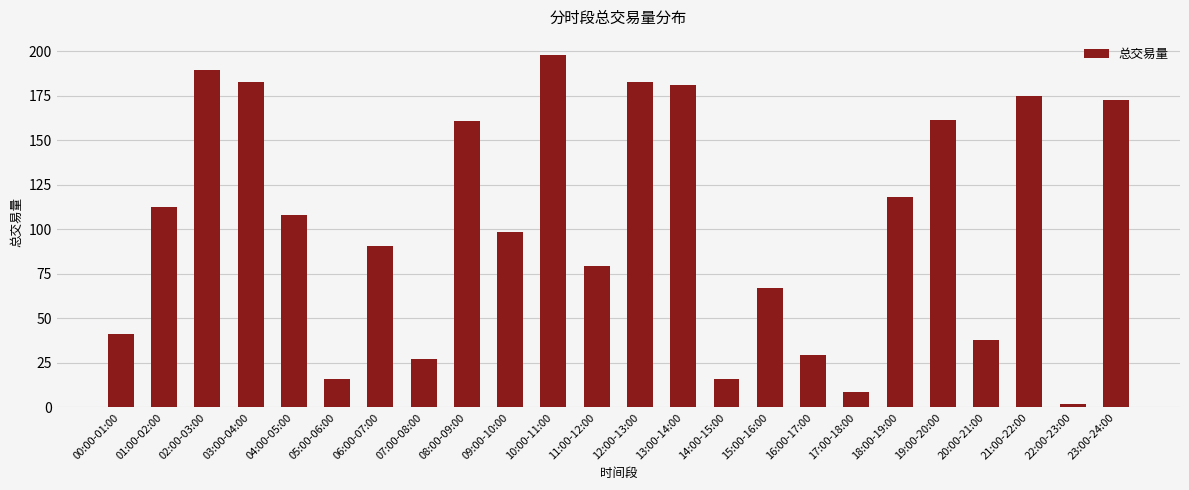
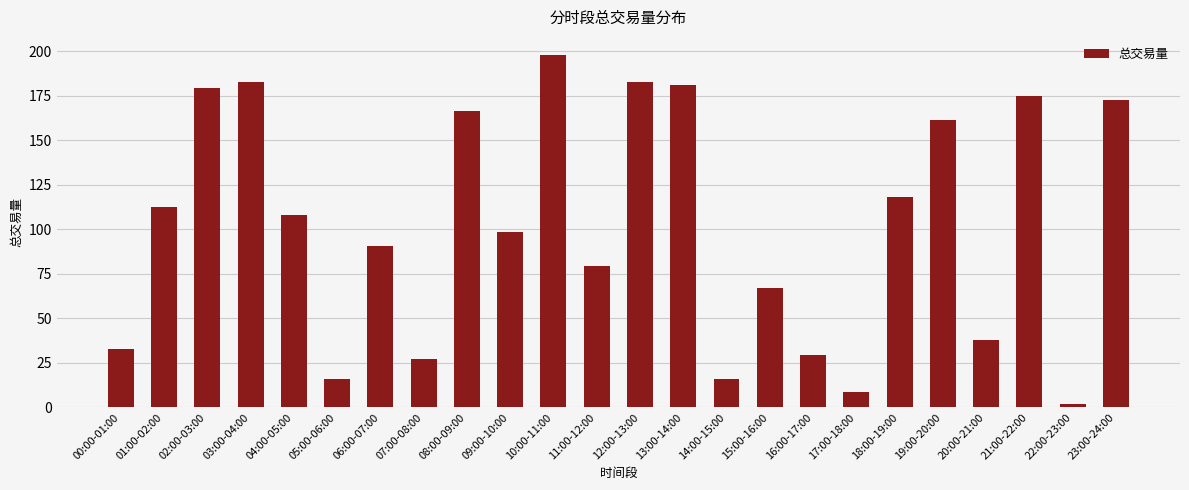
00:00-01:00: 41 -> 33
02:00-03:00: 189 -> 180
08:00-09:00: 161 -> 166
